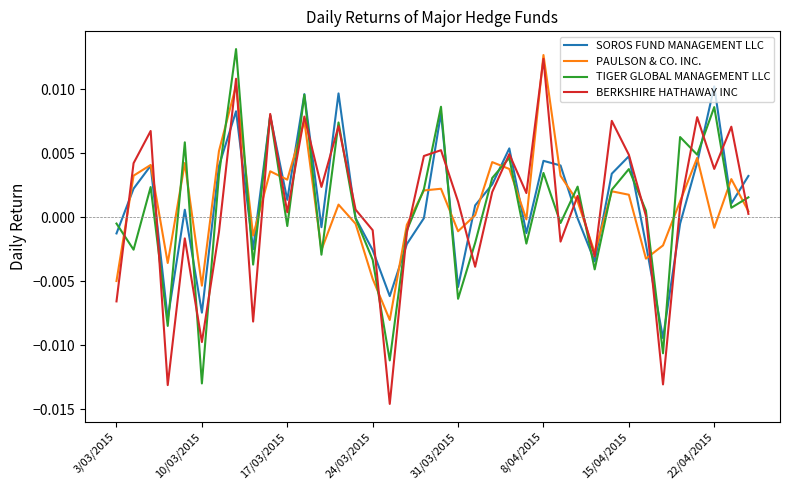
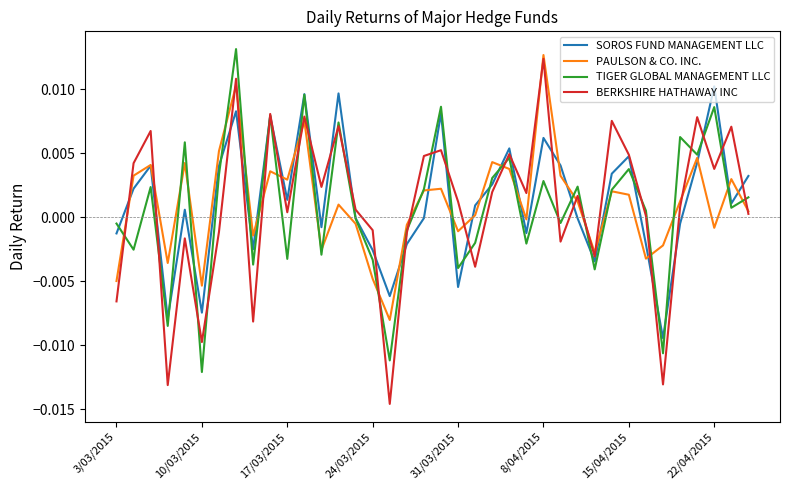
TIGER GLOBAL MANAGEMENT LLC, 10/03/2015: -0.0130 -> -0.0121
TIGER GLOBAL MANAGEMENT LLC, 17/03/2015: -0.0007 -> -0.0033
TIGER GLOBAL MANAGEMENT LLC, 31/03/2015: -0.0064 -> -0.0040
SOROS FUND MANAGEMENT LLC, 8/04/2015: 0.0044 -> 0.0062
TIGER GLOBAL MANAGEMENT LLC, 8/04/2015: 0.0035 -> 0.0028
